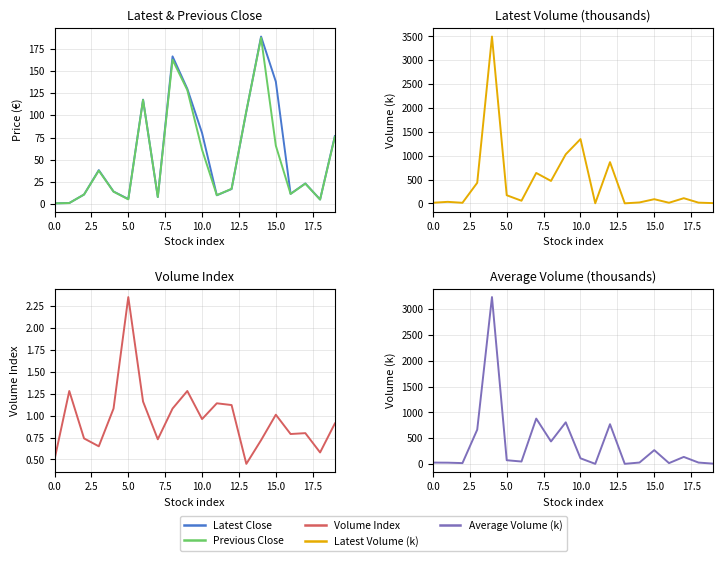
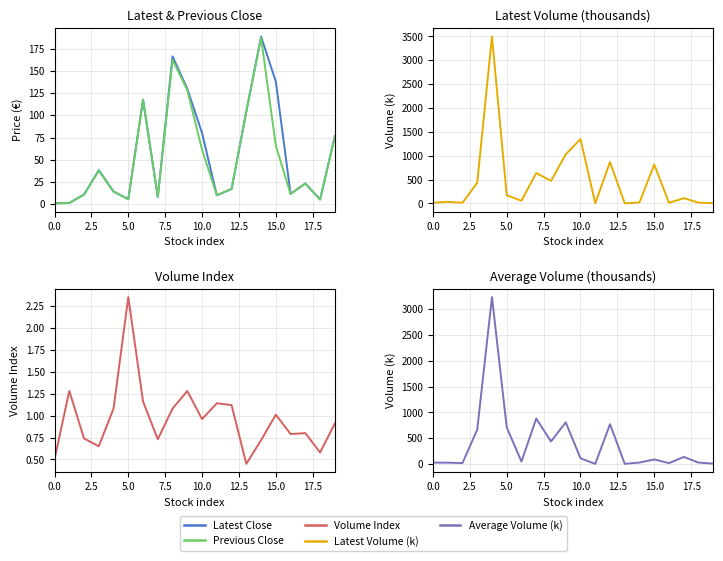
Latest Volume (thousands), 15.0: 100 -> 800
Average Volume (thousands), 5.0: 100 -> 700
Average Volume (thousands), 15.0: 300 -> 100
